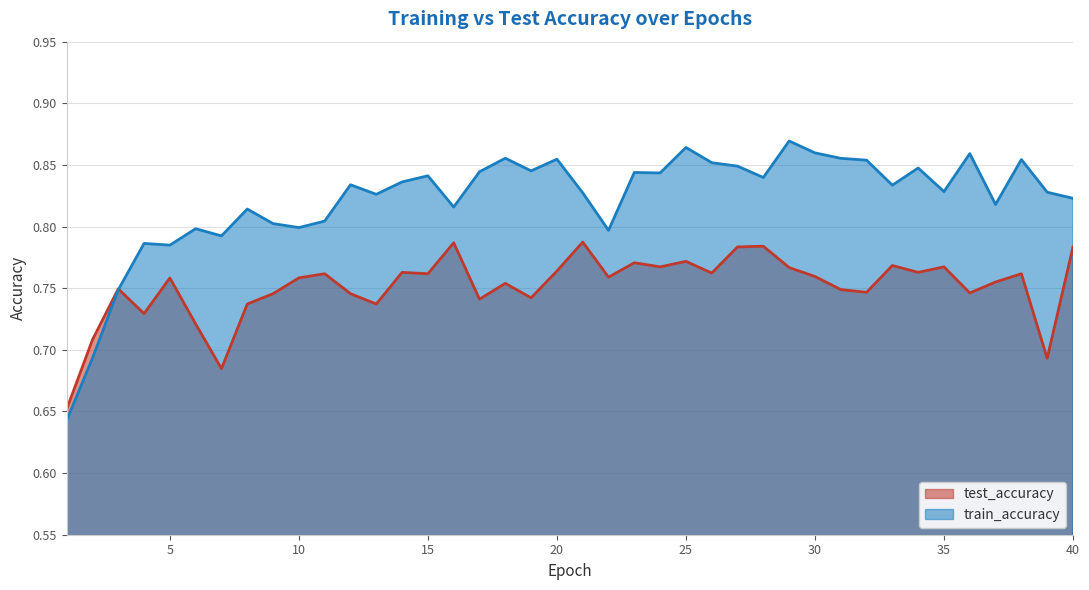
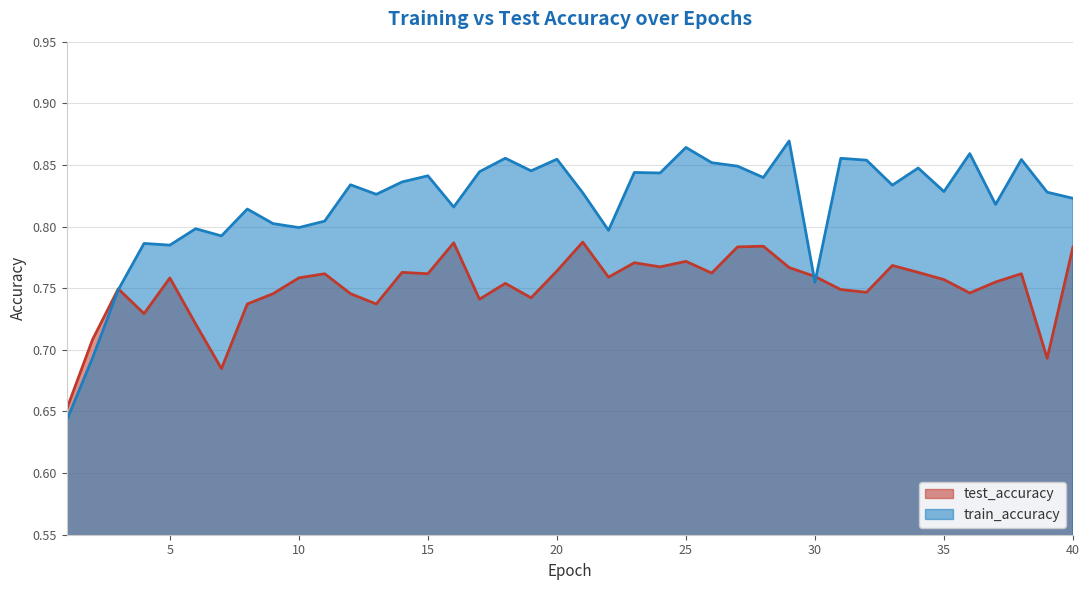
train_accuracy, 30: 0.860 -> 0.755
test_accuracy, 35: 0.767 -> 0.757
